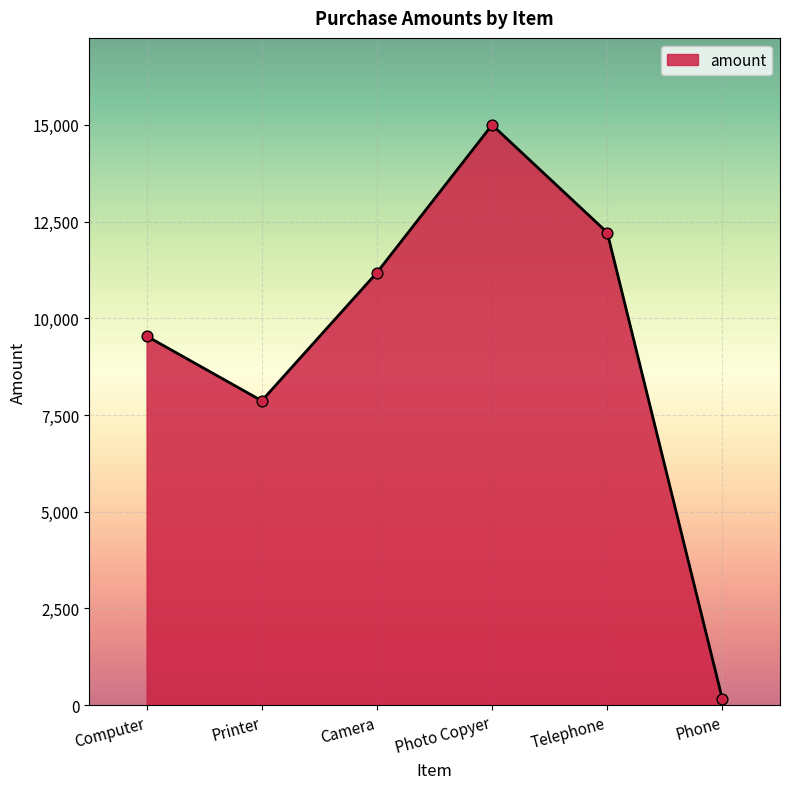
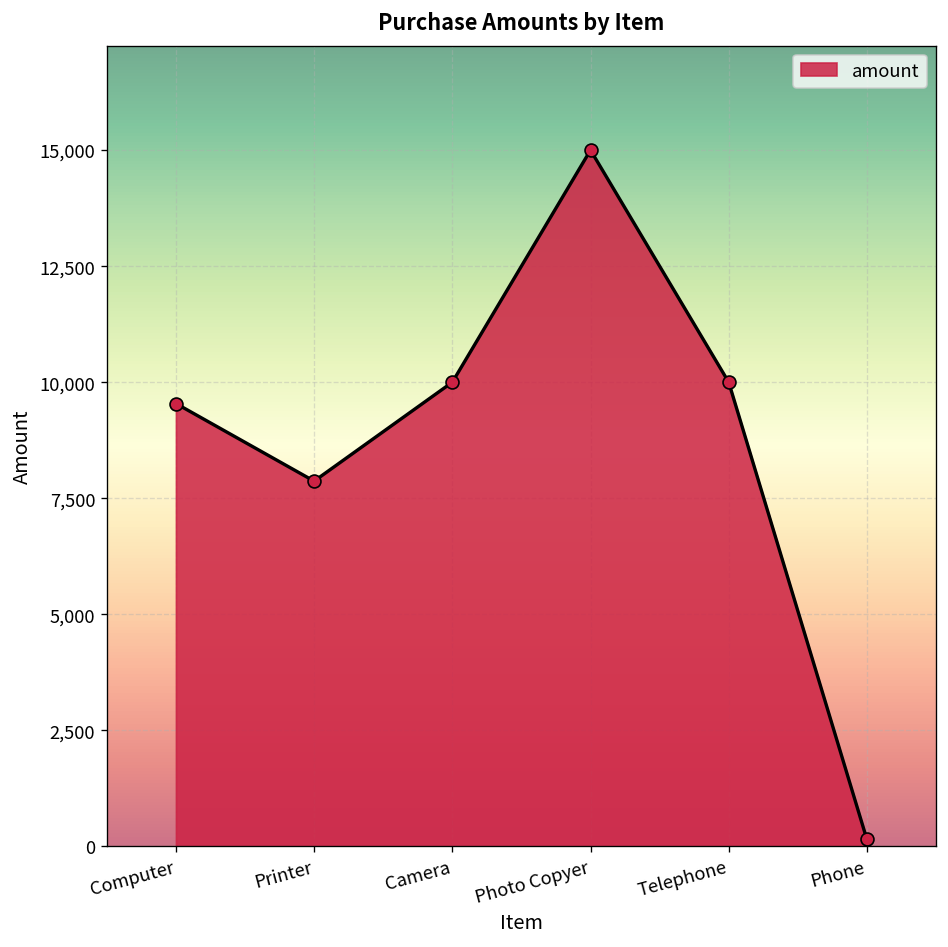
Camera: 11,200 -> 10,000
Telephone: 12,200 -> 10,000
